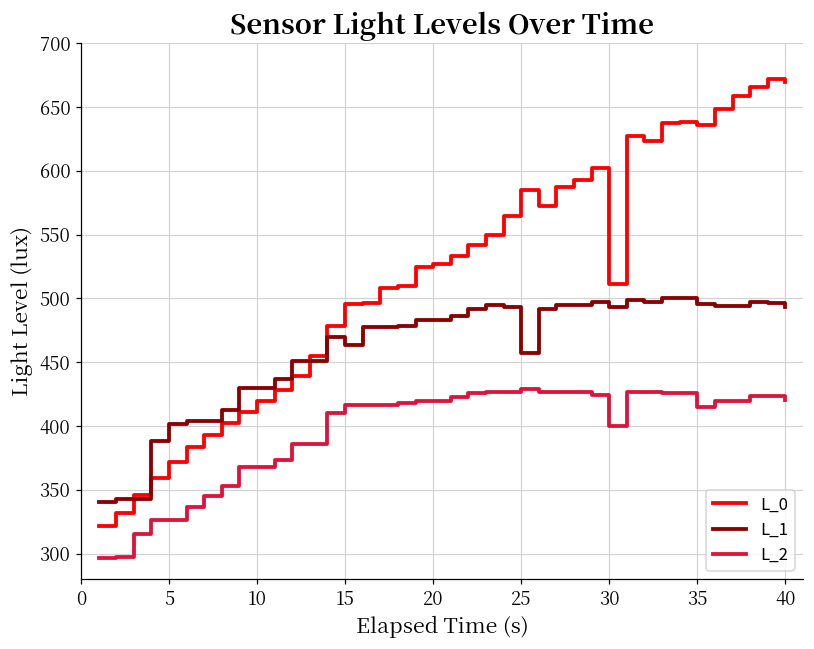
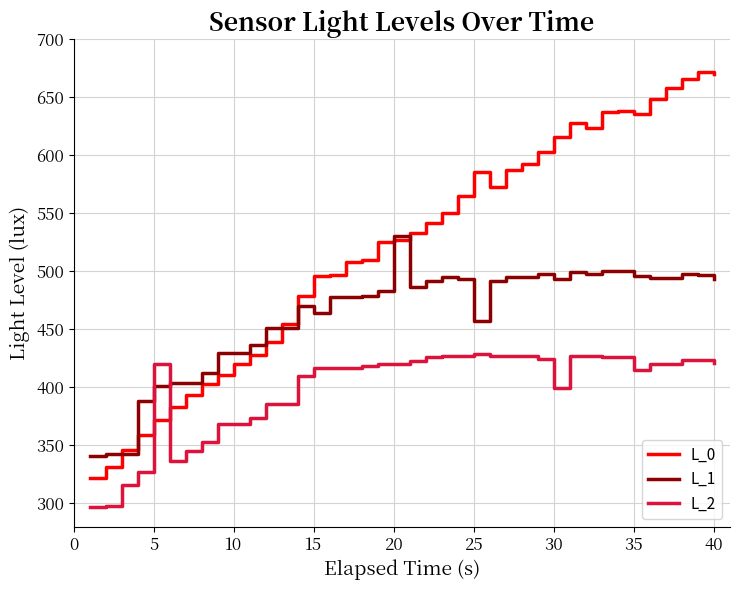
L_2, 5: 327 -> 420
L_1, 20: 483 -> 530
L_0, 30: 511 -> 616
